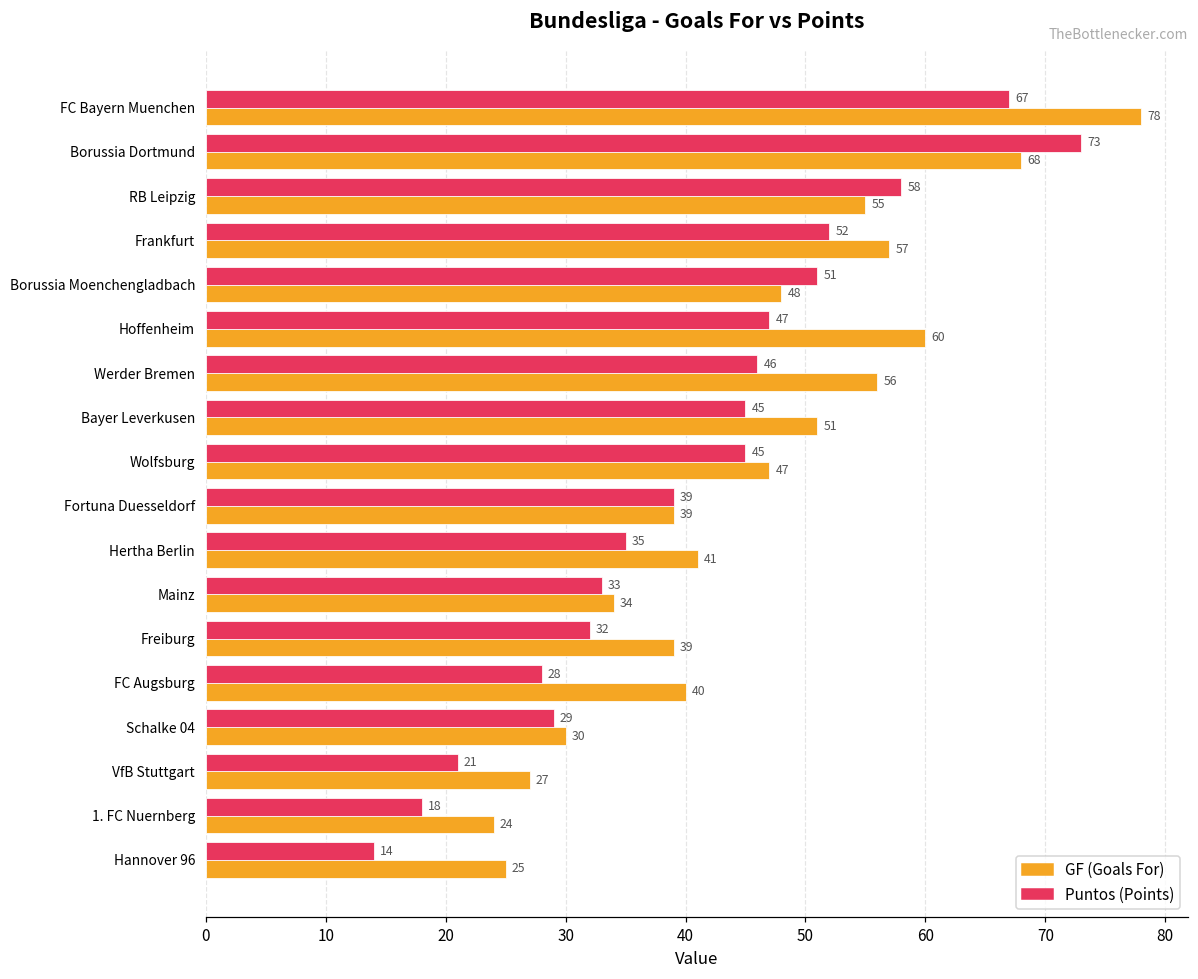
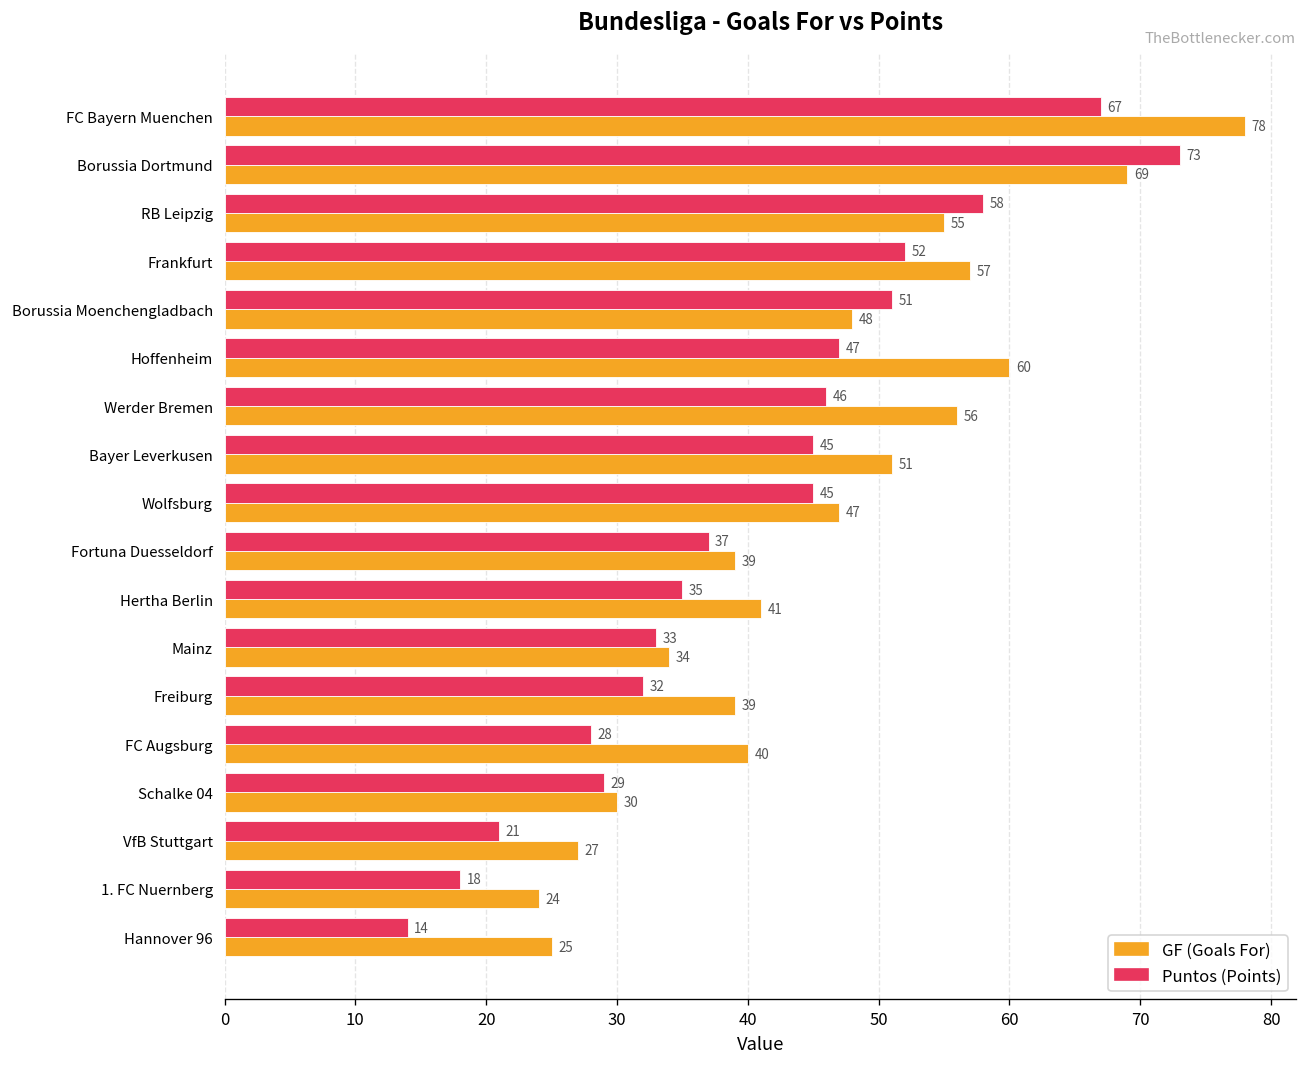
GF (Goals For), Borussia Dortmund: 68 -> 69
Puntos (Points), Fortuna Duesseldorf: 39 -> 37
